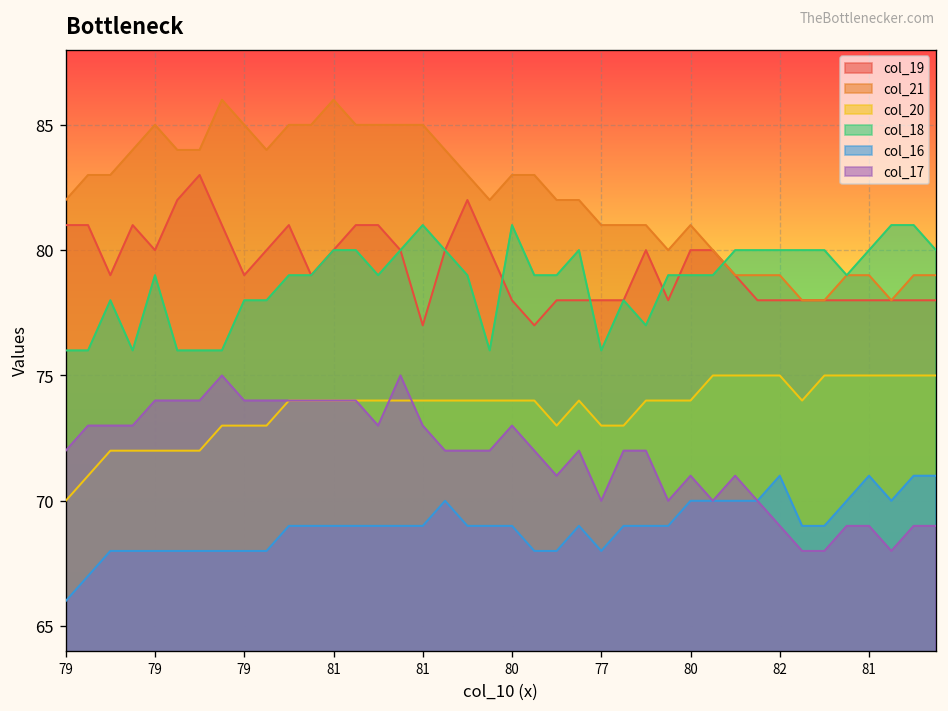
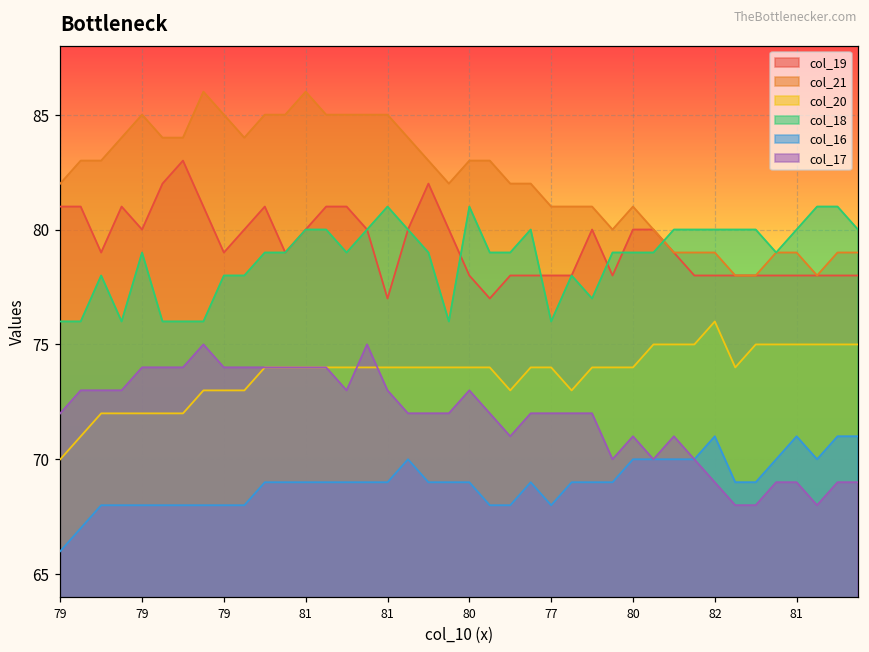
col_20, 77: 73 -> 74
col_17, 77: 70 -> 72
col_20, 82: 75 -> 76
